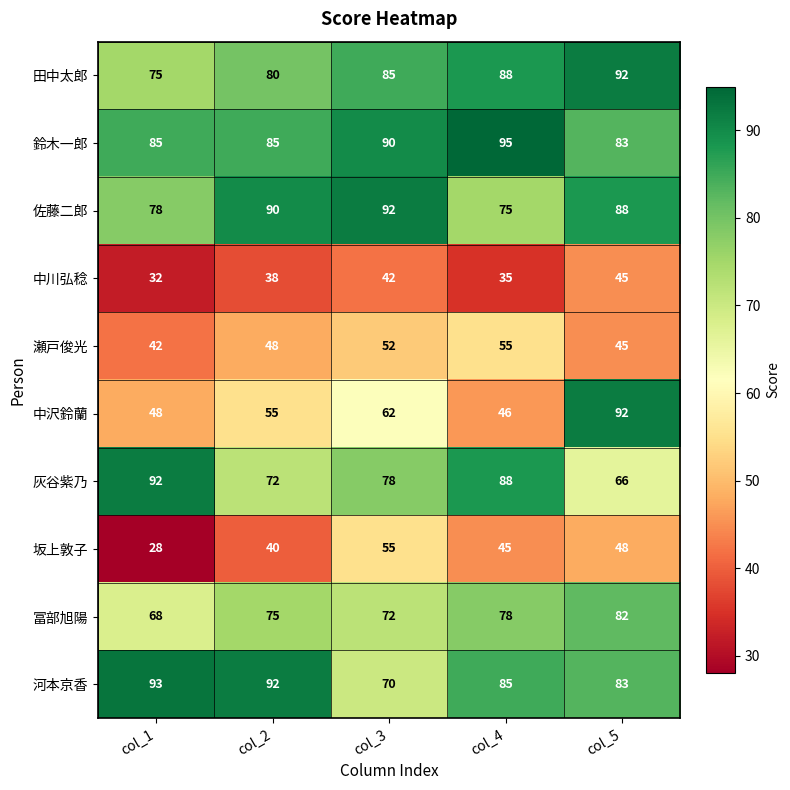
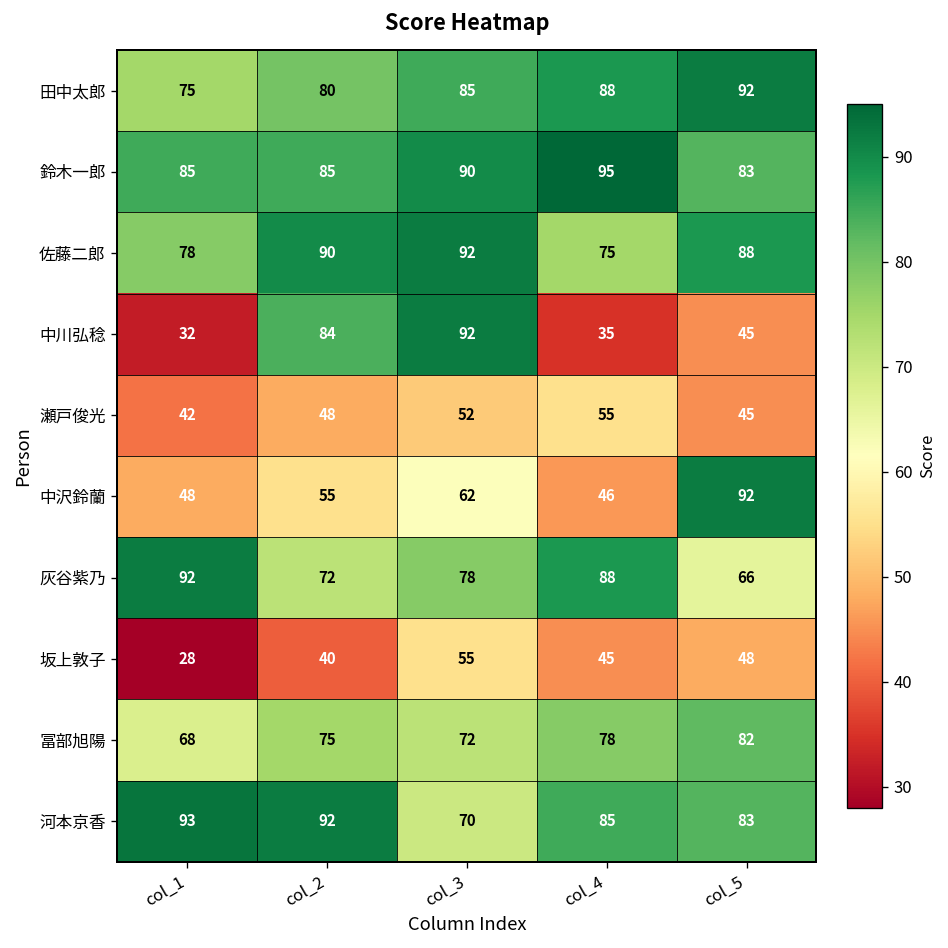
中川弘稔, col_2: 38 -> 84
中川弘稔, col_3: 42 -> 92
